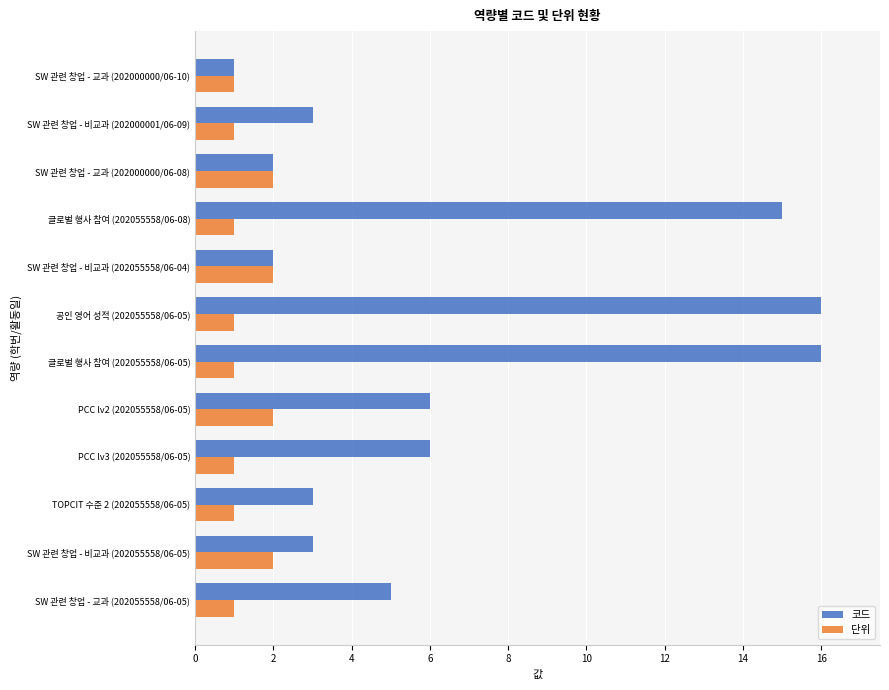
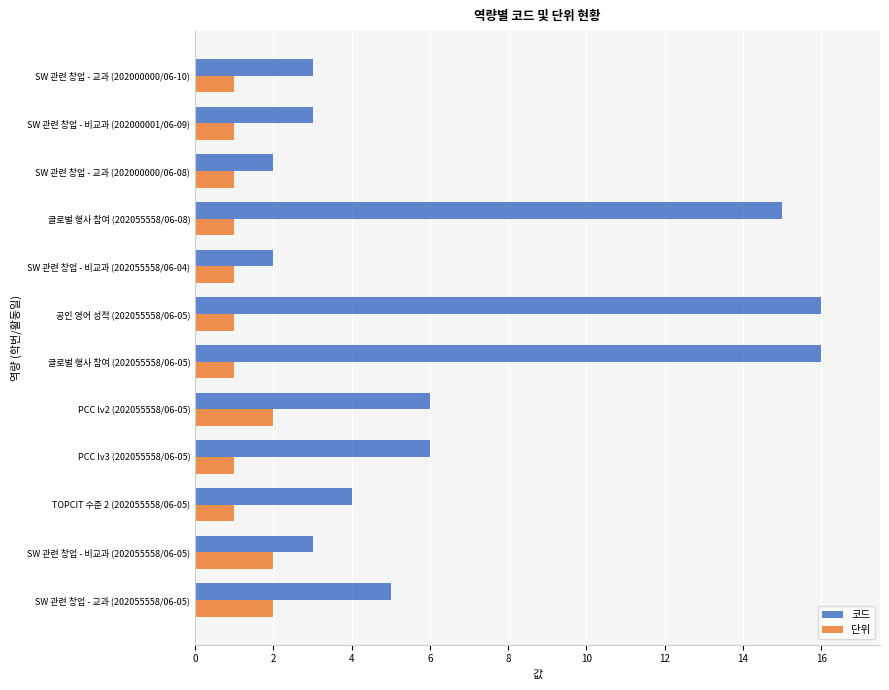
코드, SW 관련 창업 - 교과 (202000000/06-10): 1 -> 3
단위, SW 관련 창업 - 교과 (202000000/06-08): 2 -> 1
단위, SW 관련 창업 - 비교과 (202055558/06-04): 2 -> 1
코드, TOPCIT 수준 2 (202055558/06-05): 3 -> 4
단위, SW 관련 창업 - 교과 (202055558/06-05): 1 -> 2
